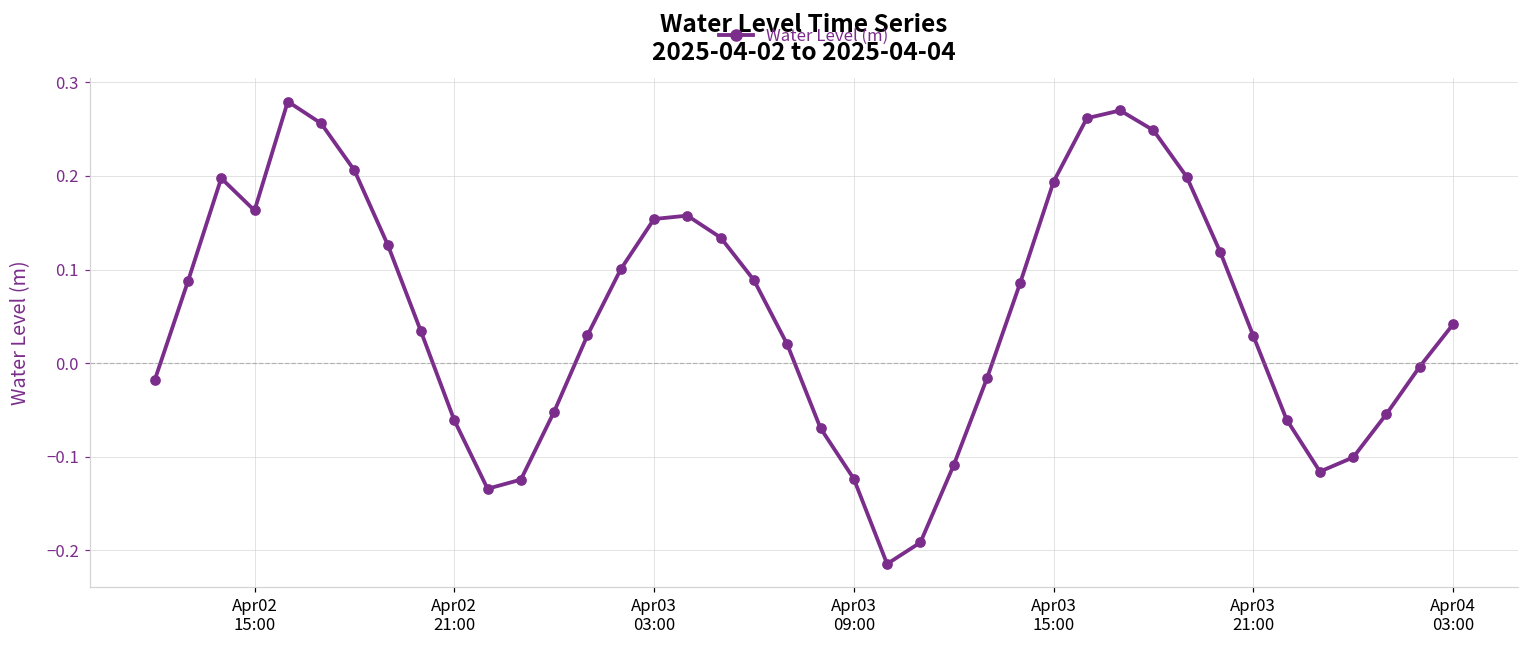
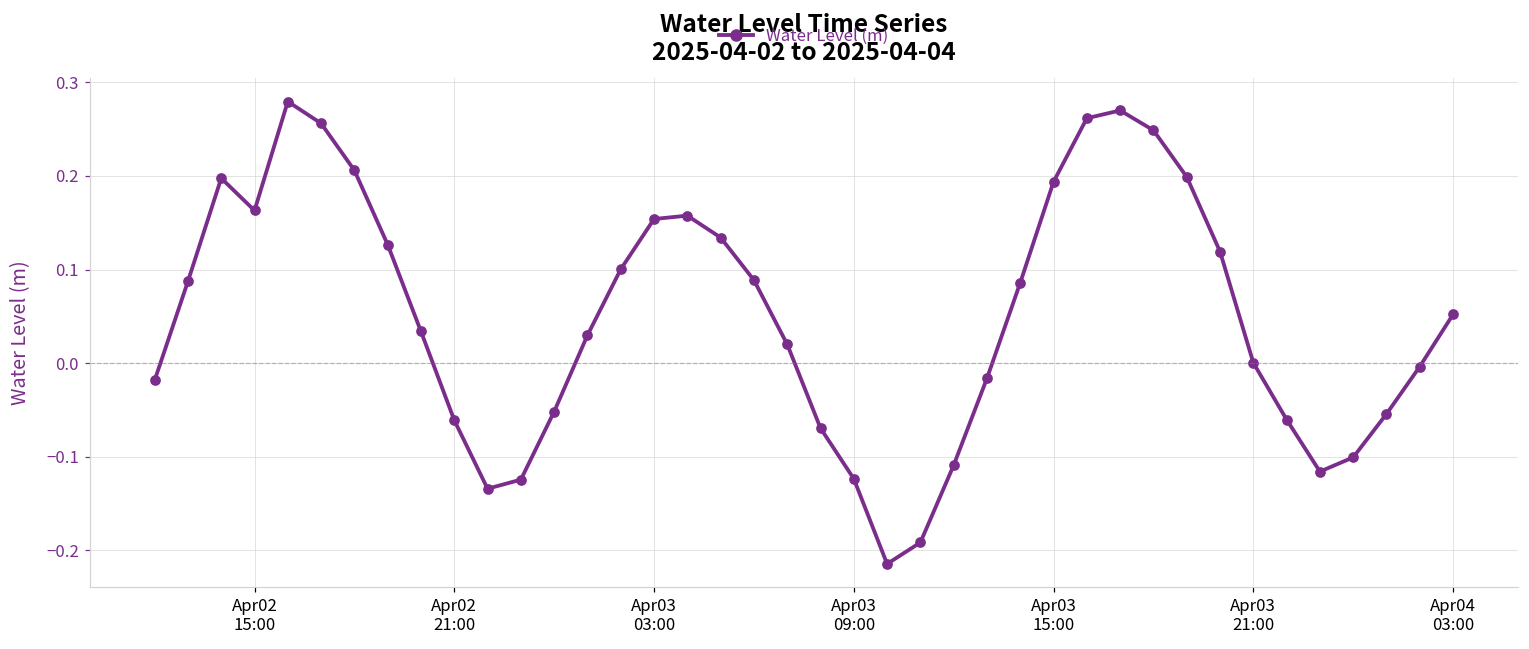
Apr03 21:00: 0.03 -> 0.00
Apr04 03:00: 0.04 -> 0.05
